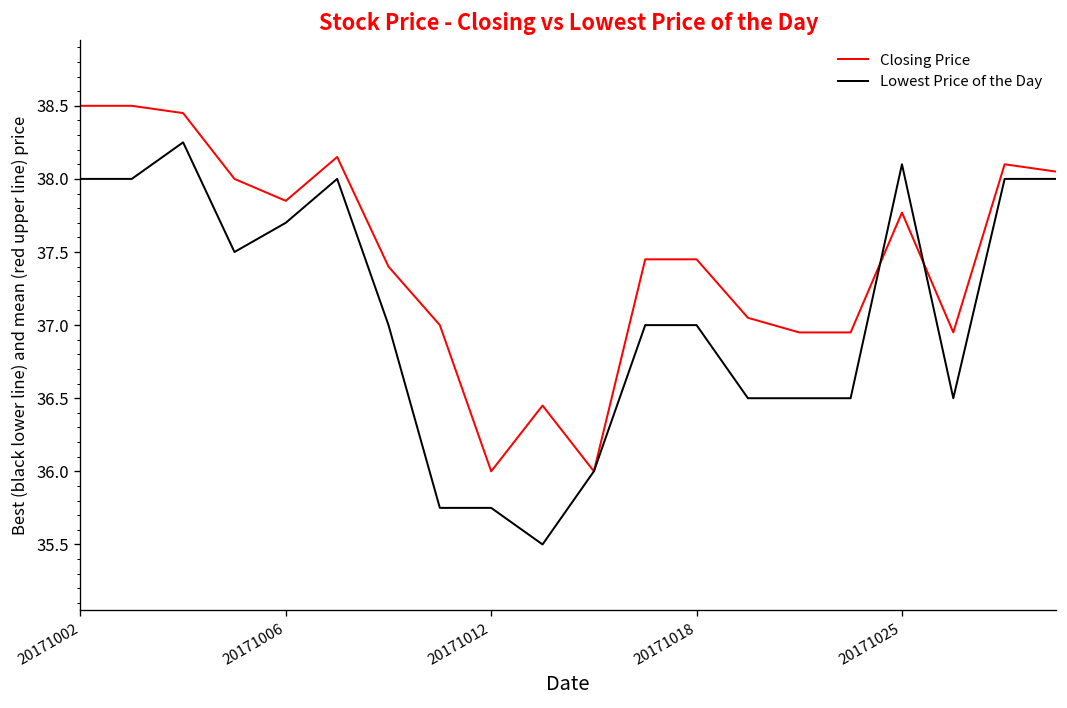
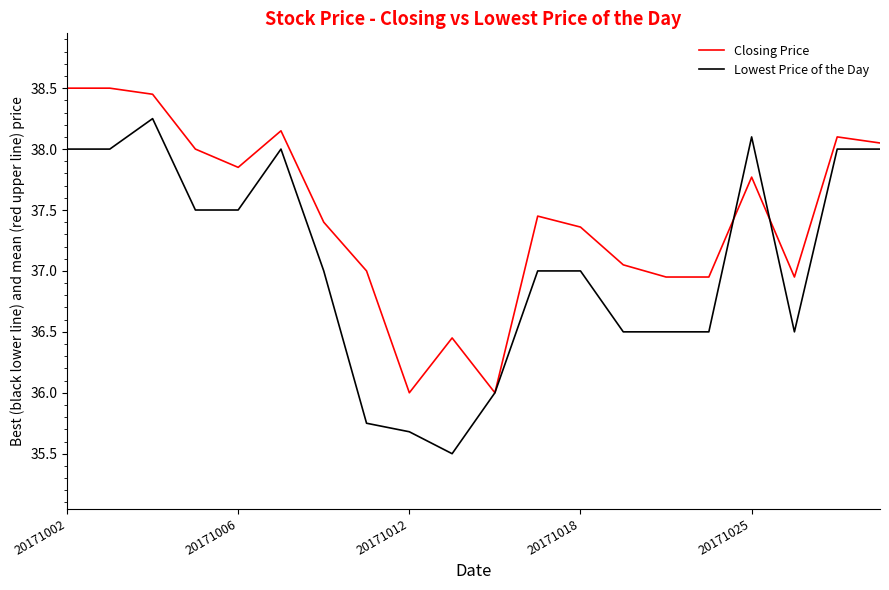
Lowest Price of the Day, 20171006: 37.7 -> 37.5
Lowest Price of the Day, 20171012: 35.75 -> 35.68
Closing Price, 20171018: 37.45 -> 37.36
